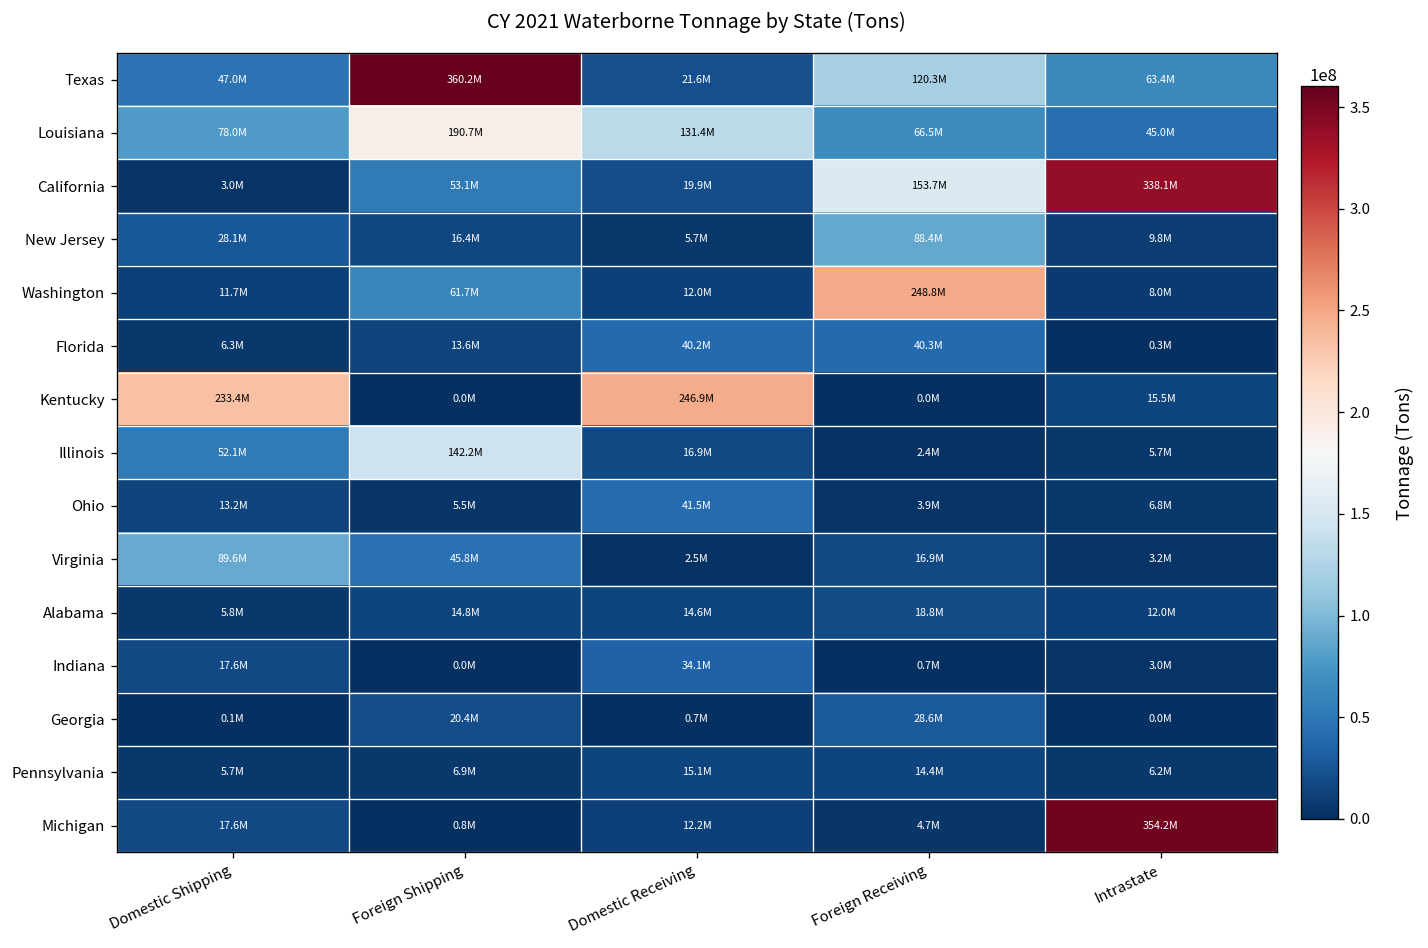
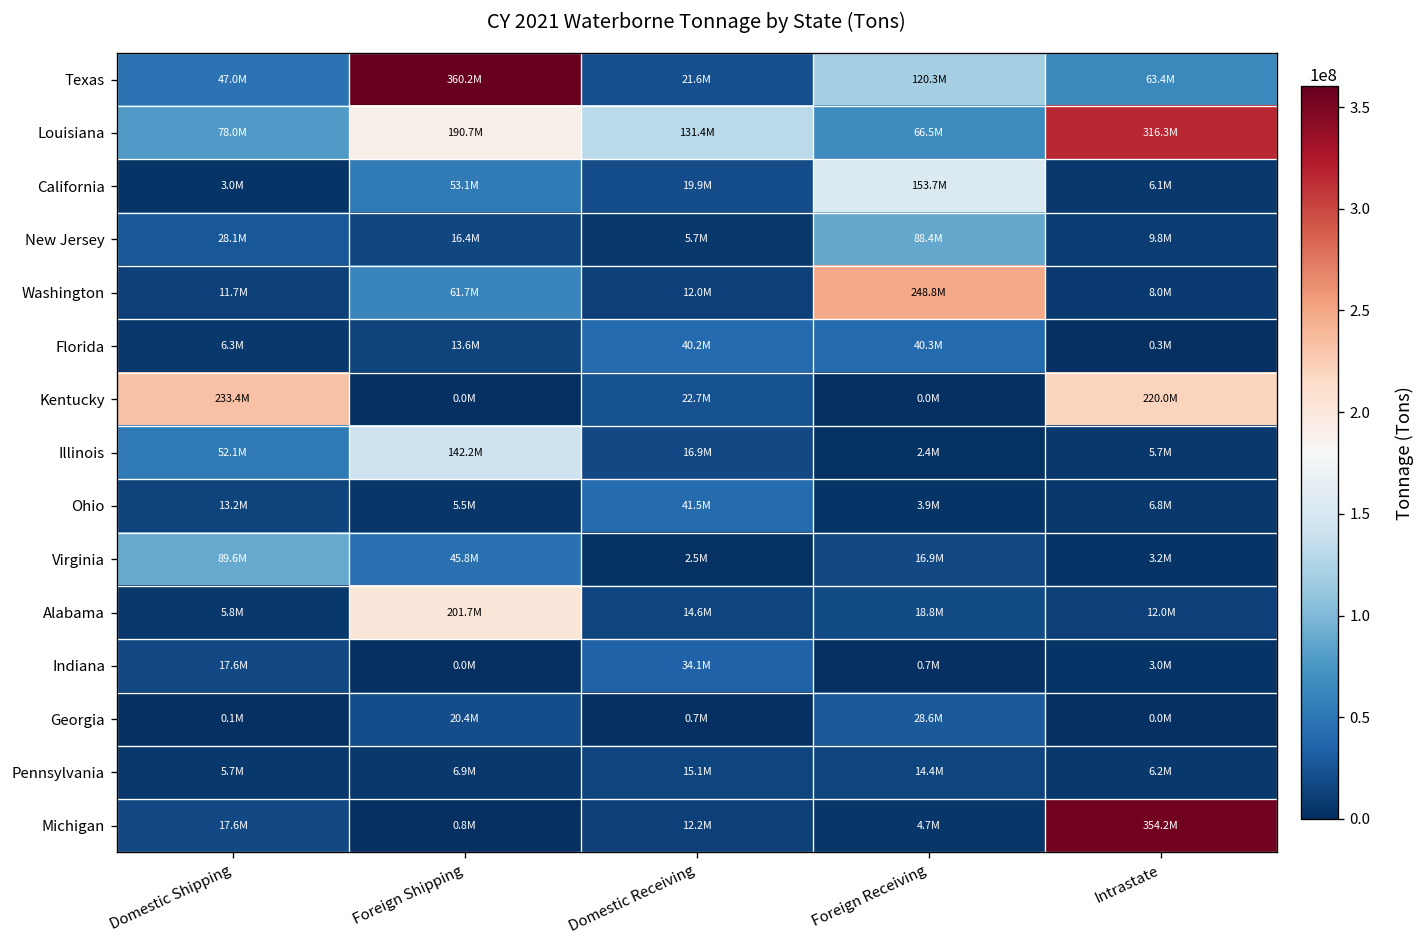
Louisiana, Intrastate: 45.0M -> 316.3M
California, Intrastate: 338.1M -> 6.1M
Kentucky, Domestic Receiving: 246.9M -> 22.7M
Kentucky, Intrastate: 15.5M -> 220.0M
Alabama, Foreign Shipping: 14.8M -> 201.7M
